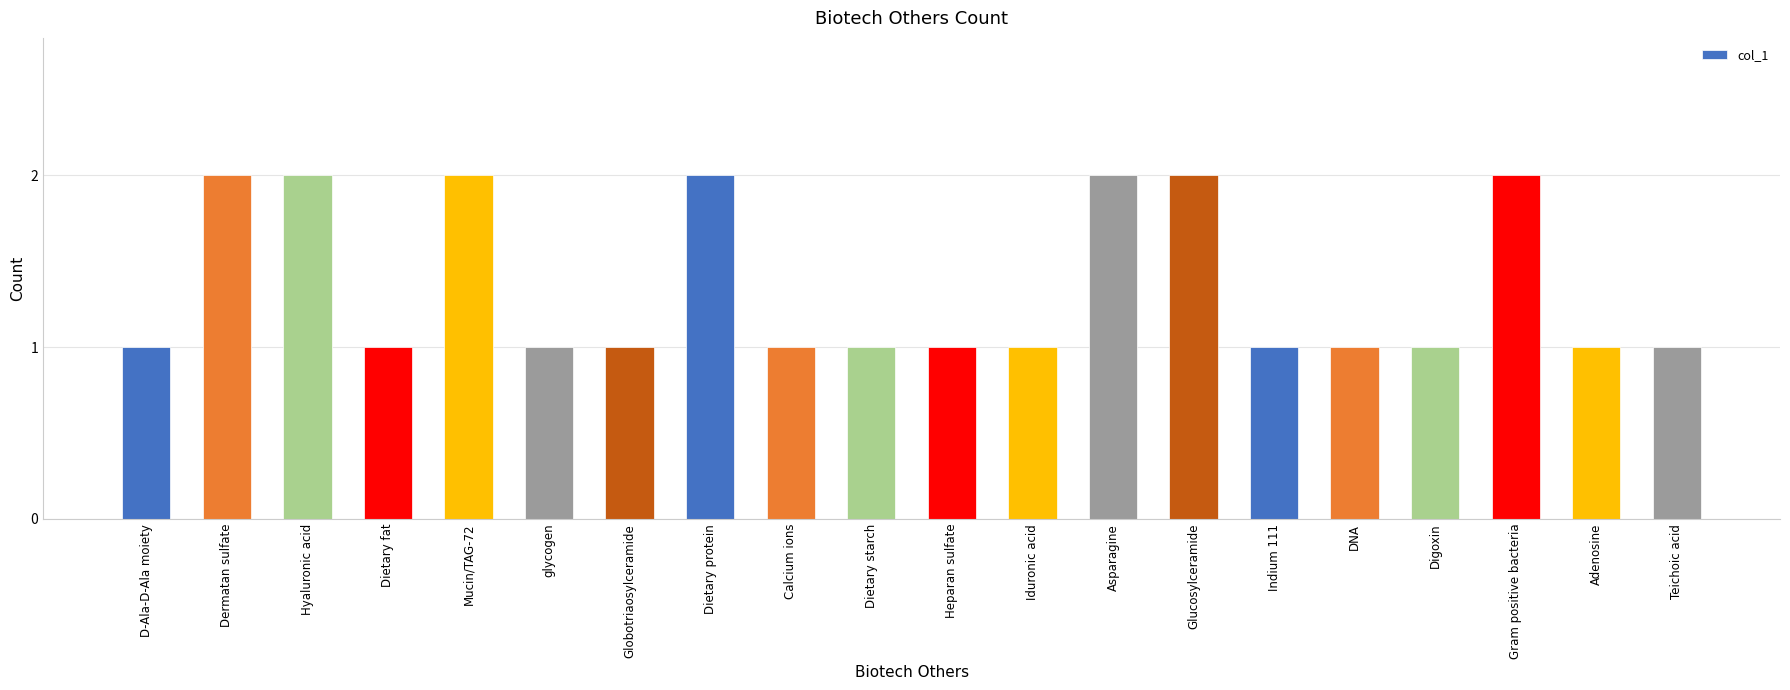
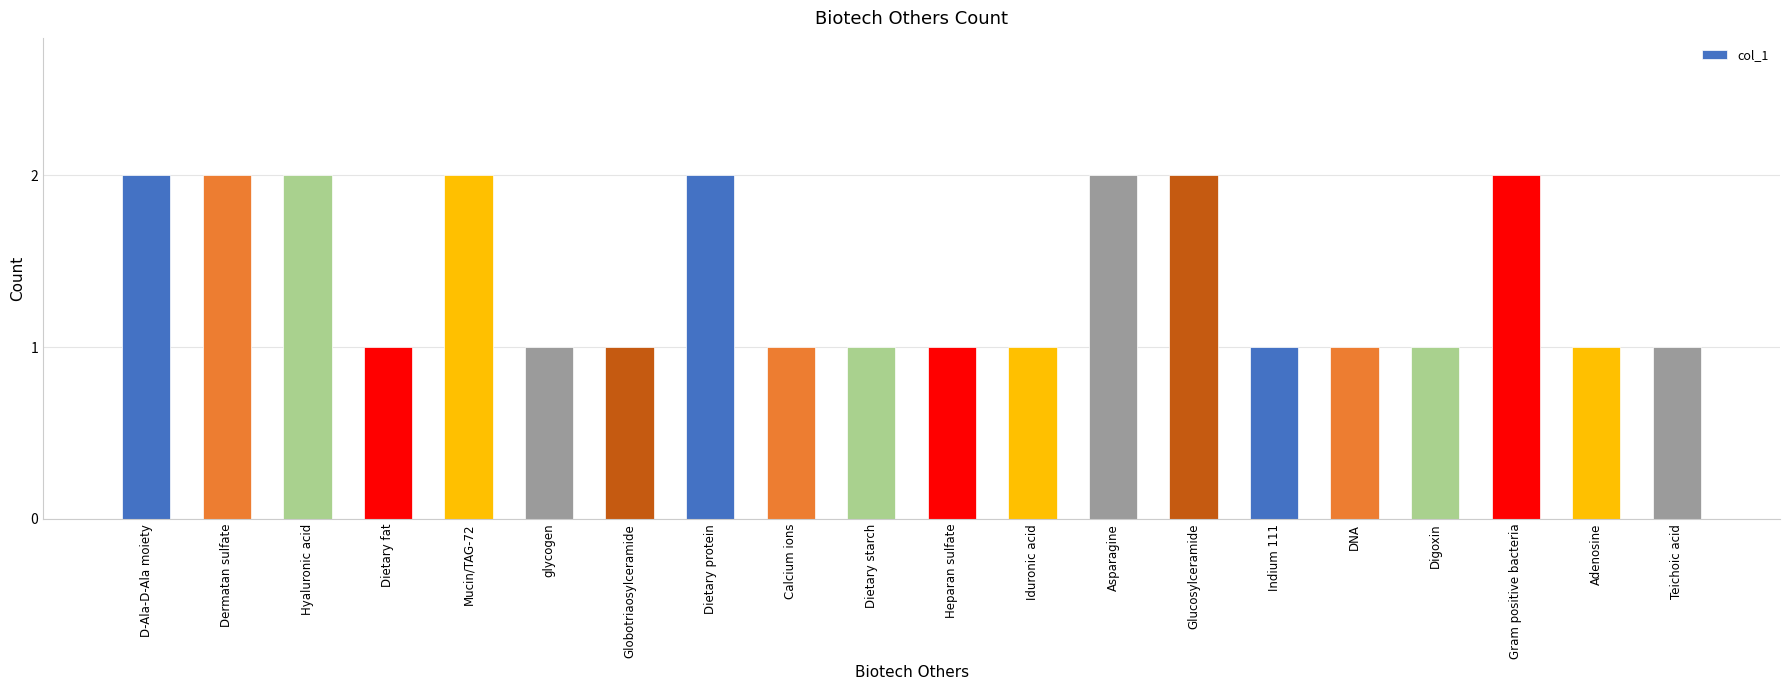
D-Ala-D-Ala moiety: 1 -> 2
